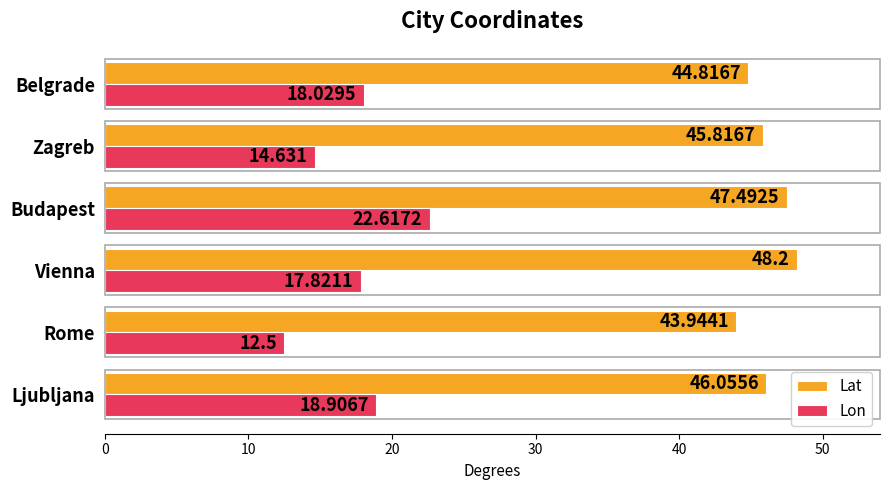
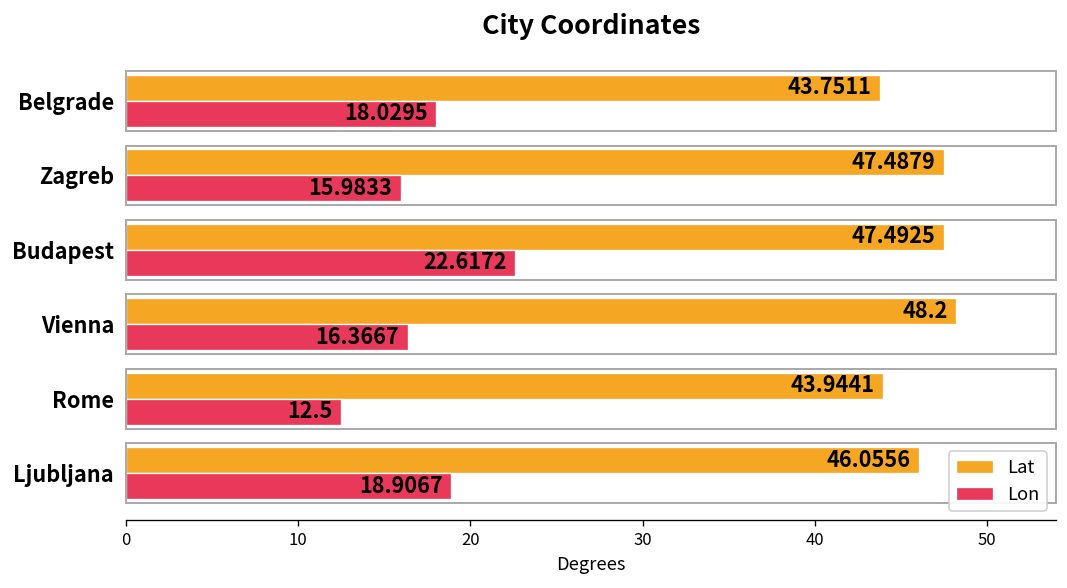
Lat, Belgrade: 44.8167 -> 43.7511
Lat, Zagreb: 45.8167 -> 47.4879
Lon, Zagreb: 14.631 -> 15.9833
Lon, Vienna: 17.8211 -> 16.3667
